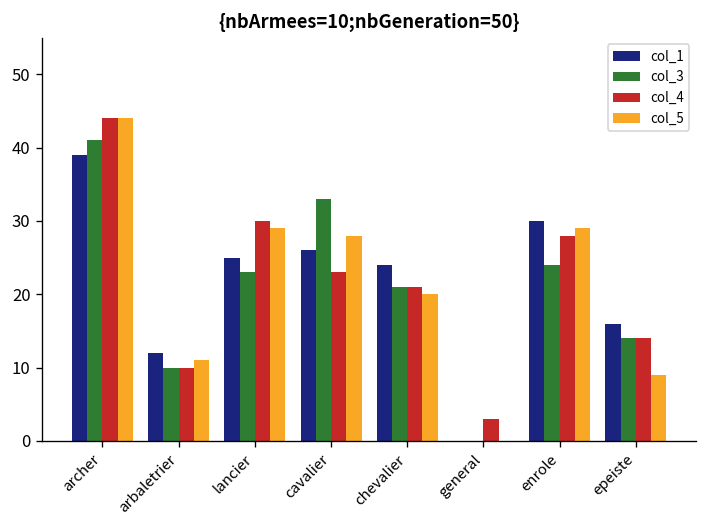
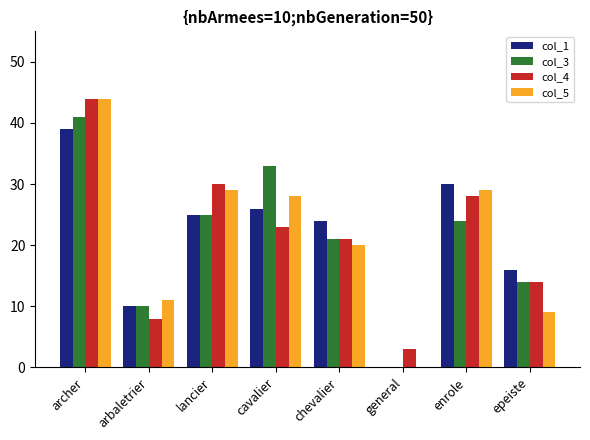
col_1, arbaletrier: 12 -> 10
col_4, arbaletrier: 10 -> 8
col_3, lancier: 23 -> 25
